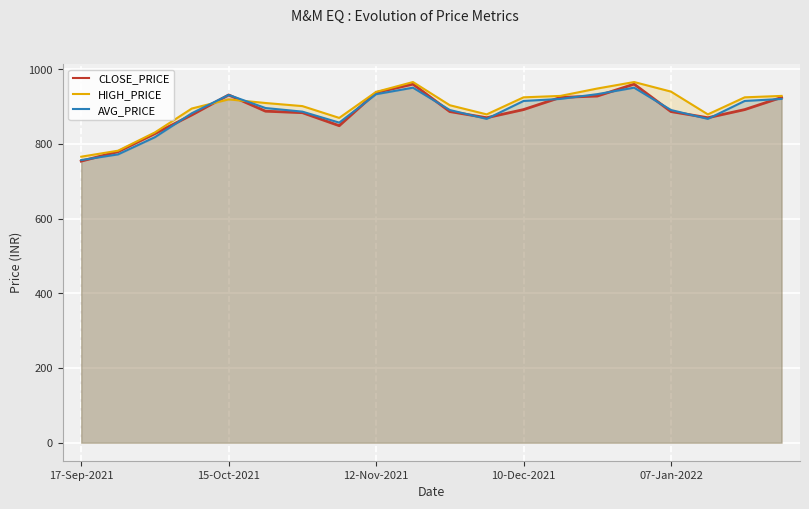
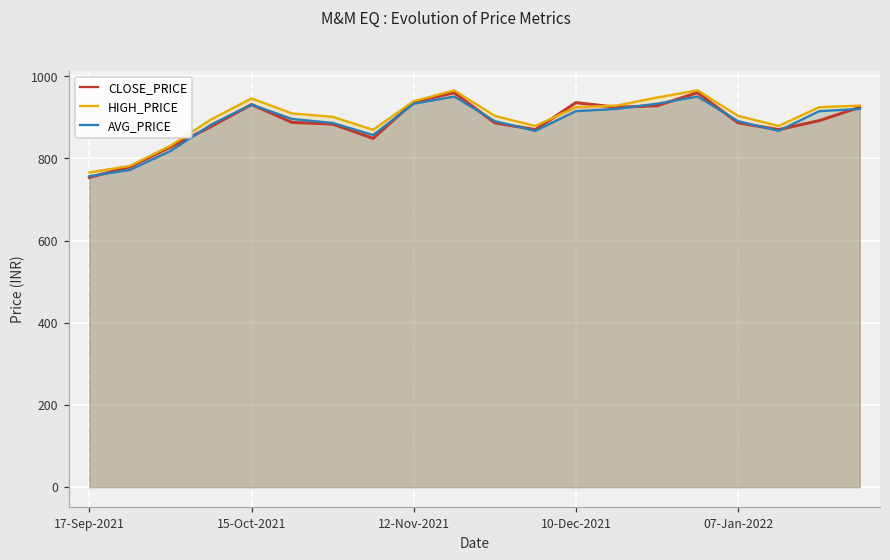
HIGH_PRICE, 15-Oct-2021: 920 -> 950
CLOSE_PRICE, 10-Dec-2021: 890 -> 940
HIGH_PRICE, 07-Jan-2022: 940 -> 900
